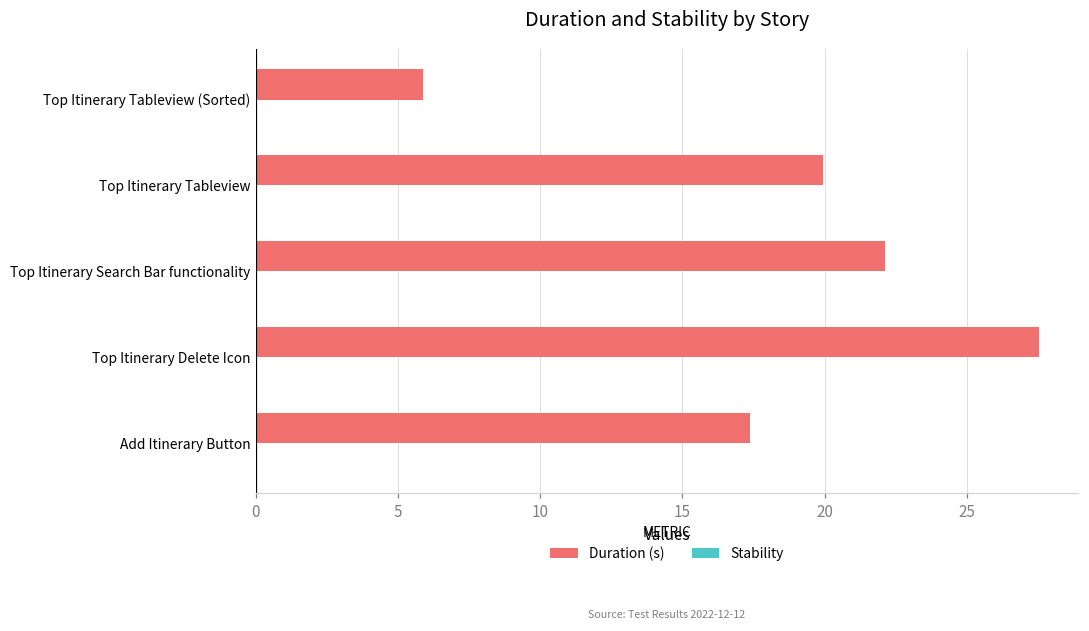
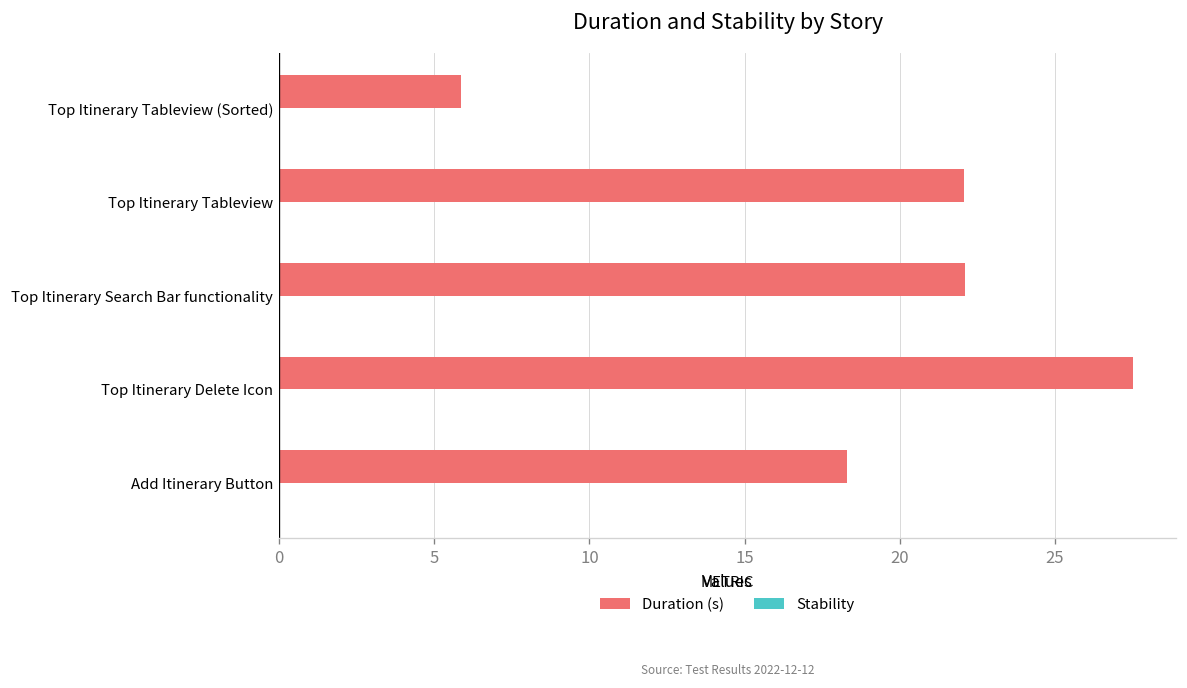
Duration (s), Top Itinerary Tableview: 19.9 -> 22.1
Duration (s), Add Itinerary Button: 17.4 -> 18.3
